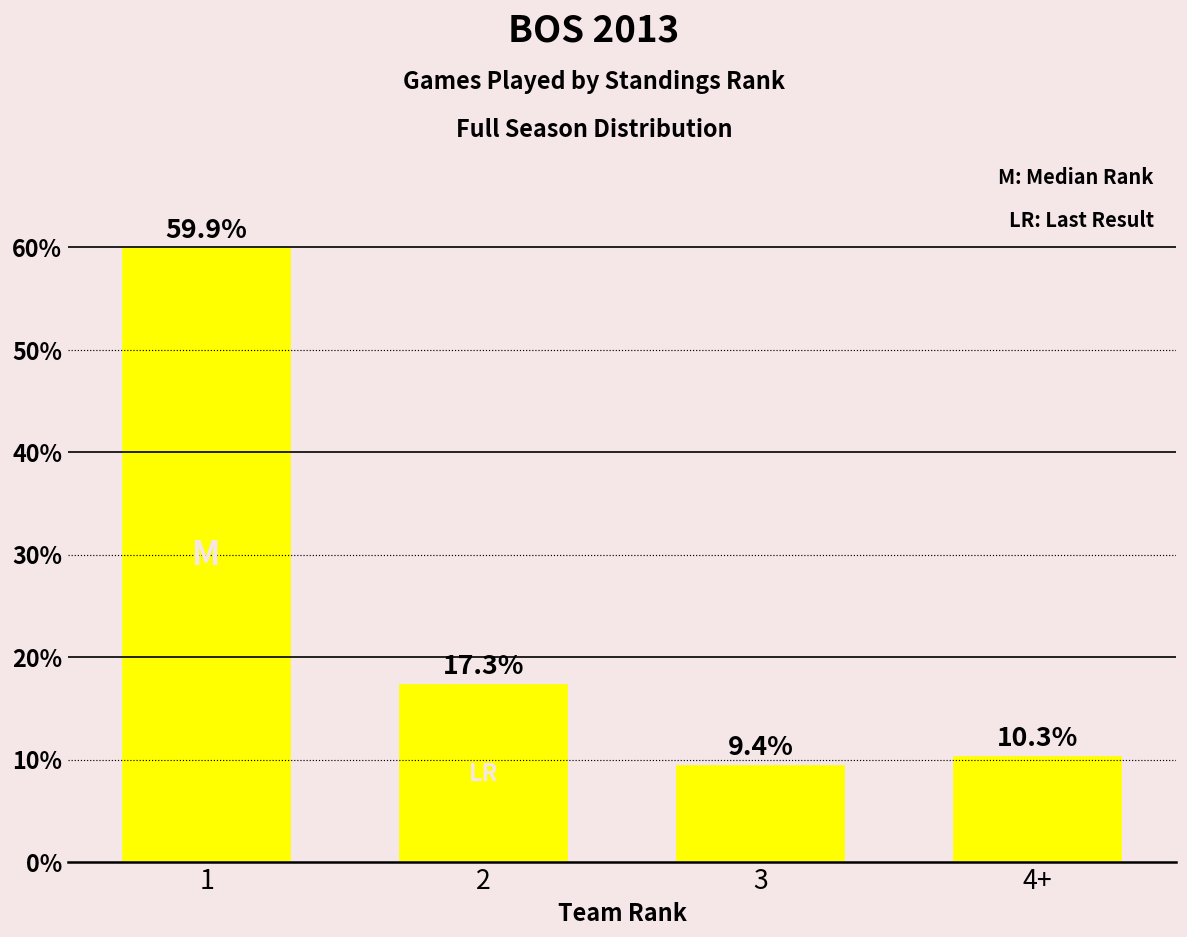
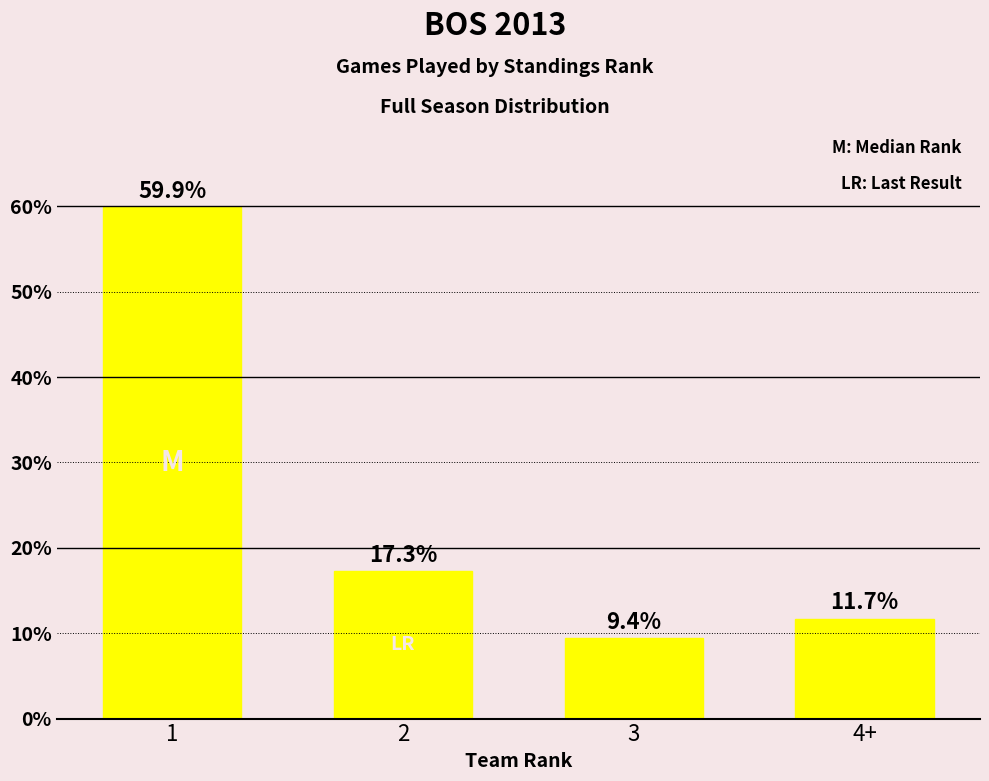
4+: 10.3% -> 11.7%
